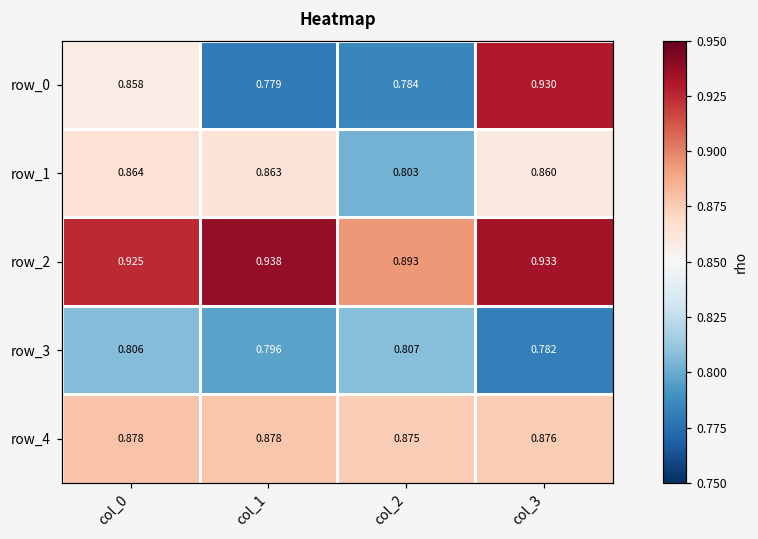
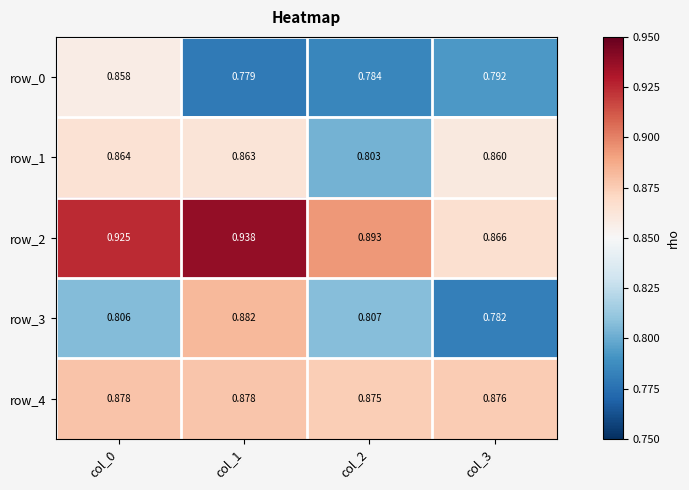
row_0, col_3: 0.930 -> 0.792
row_2, col_3: 0.933 -> 0.866
row_3, col_1: 0.796 -> 0.882
